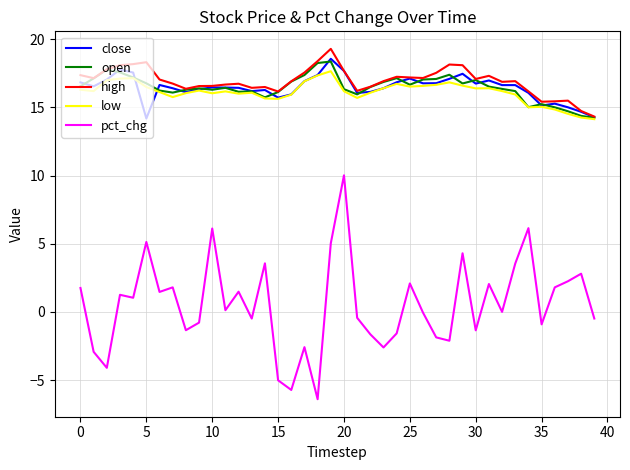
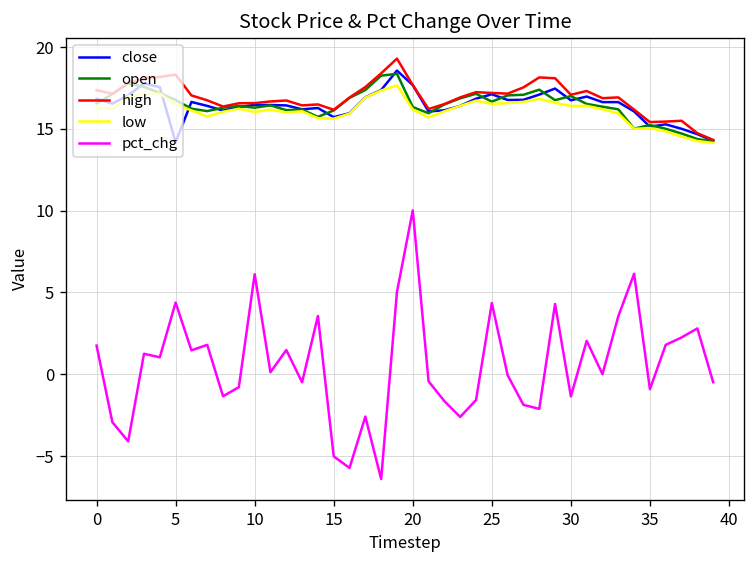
pct_chg, 5: 5.1 -> 4.4
pct_chg, 25: 2.1 -> 4.4
